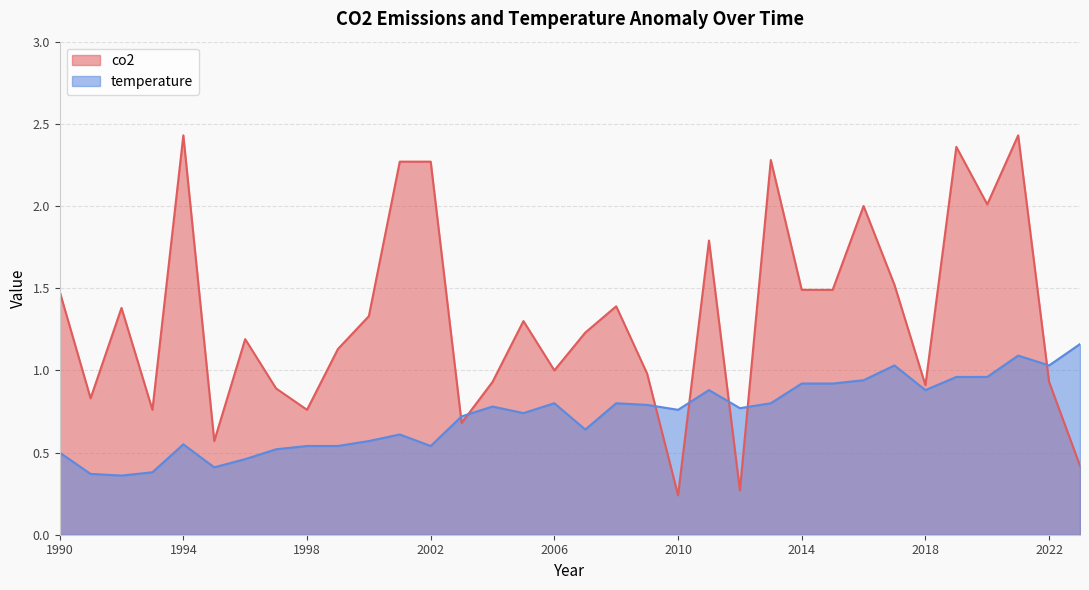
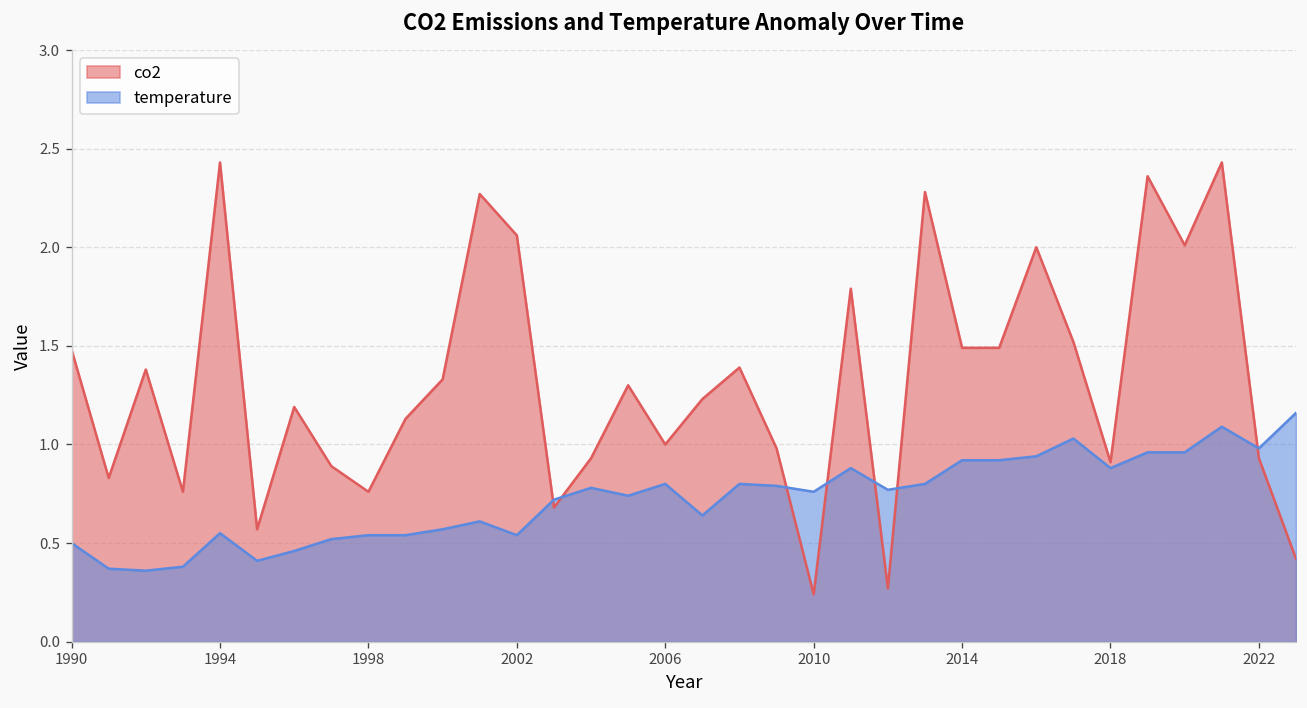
co2, 2002: 2.27 -> 2.06
temperature, 2022: 1.03 -> 0.98
